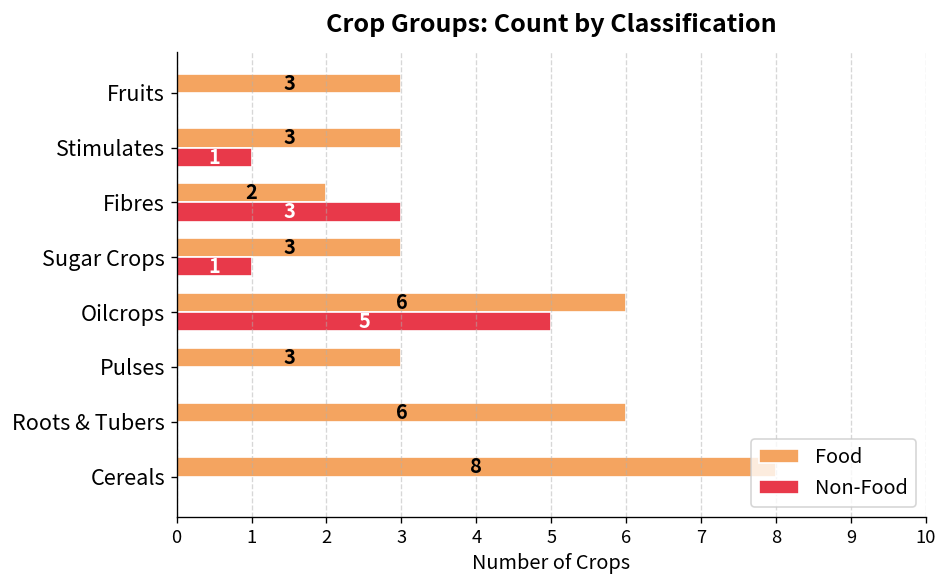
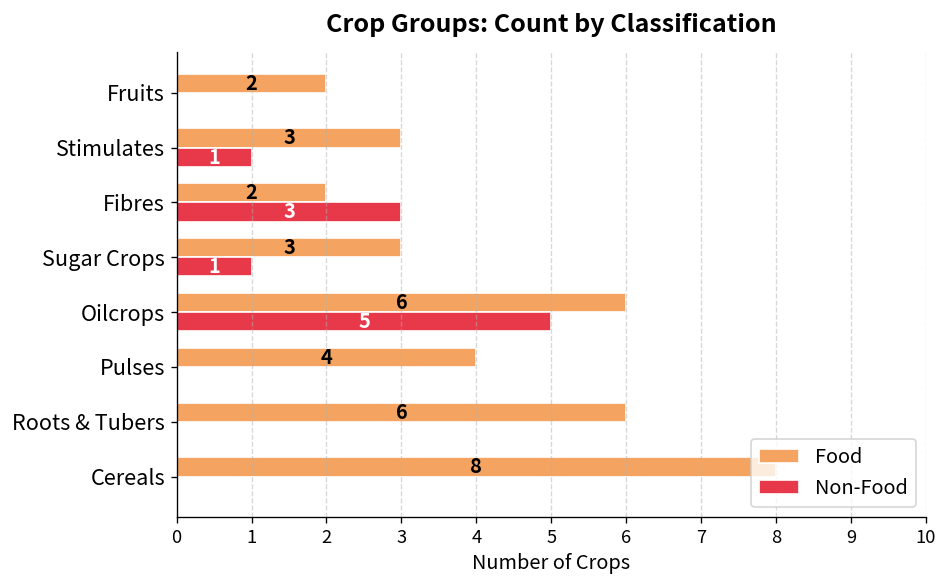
Food, Fruits: 3 -> 2
Food, Pulses: 3 -> 4
